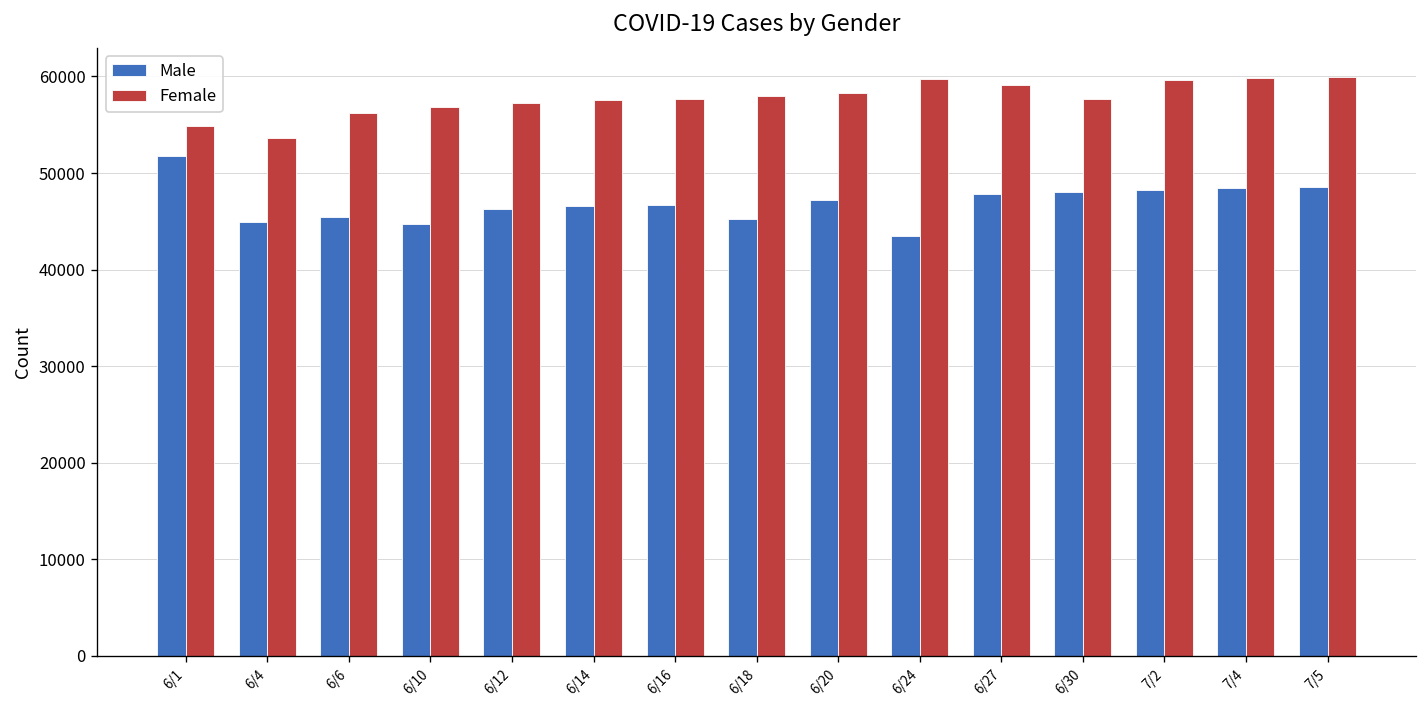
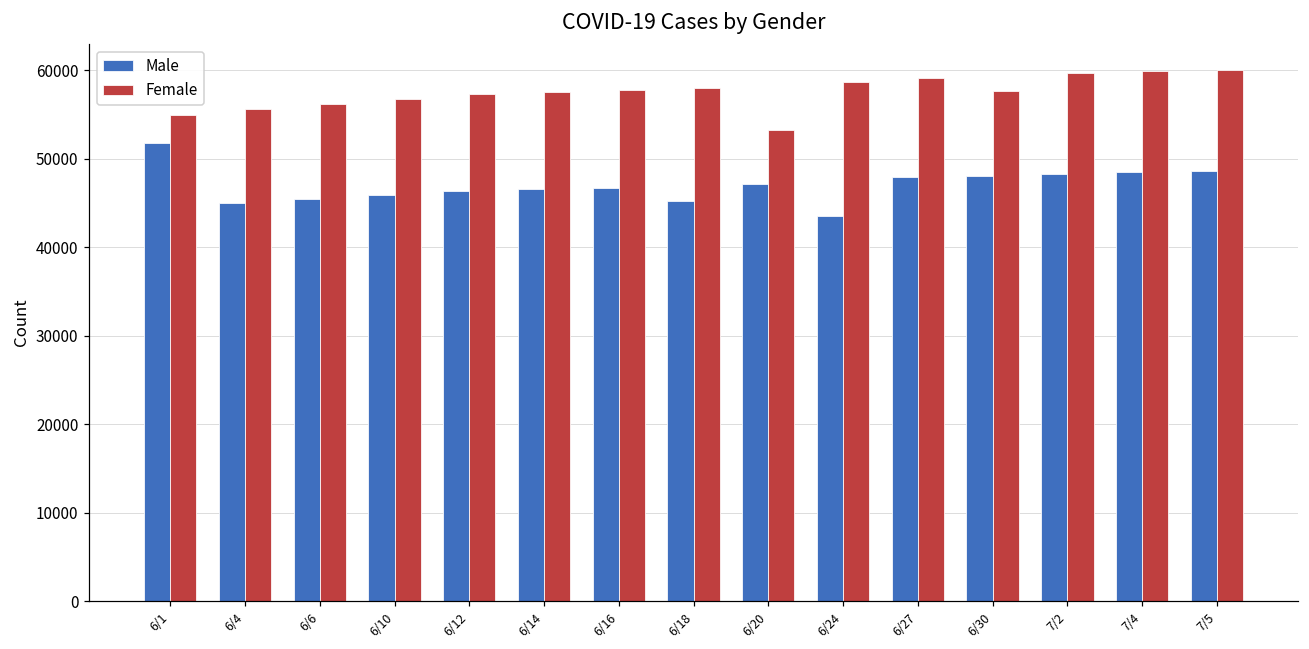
Female, 6/4: 54000 -> 56000
Male, 6/10: 45000 -> 46000
Female, 6/20: 58000 -> 53000
Female, 6/24: 60000 -> 59000
